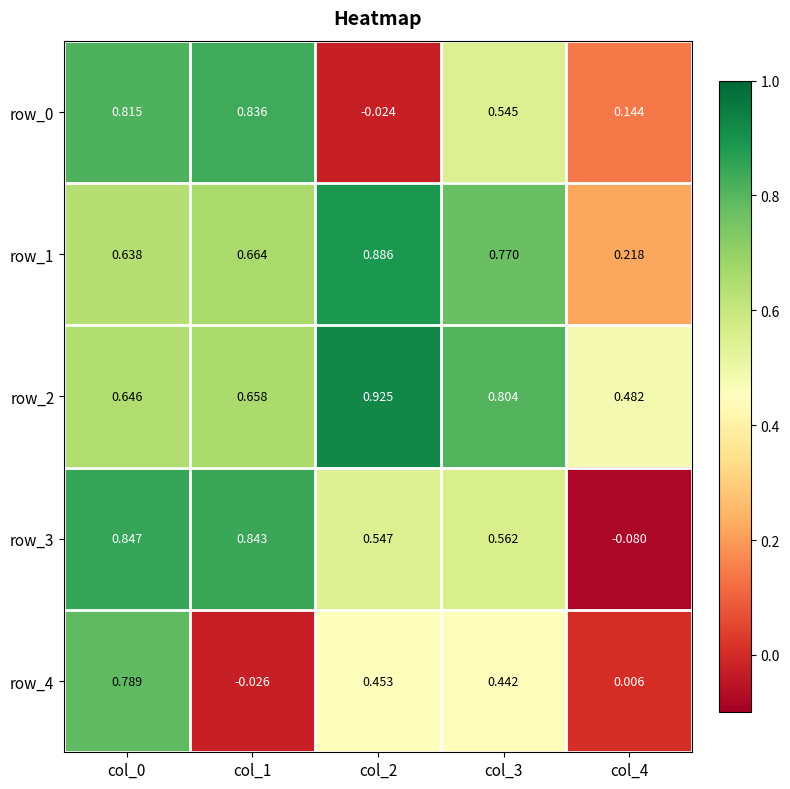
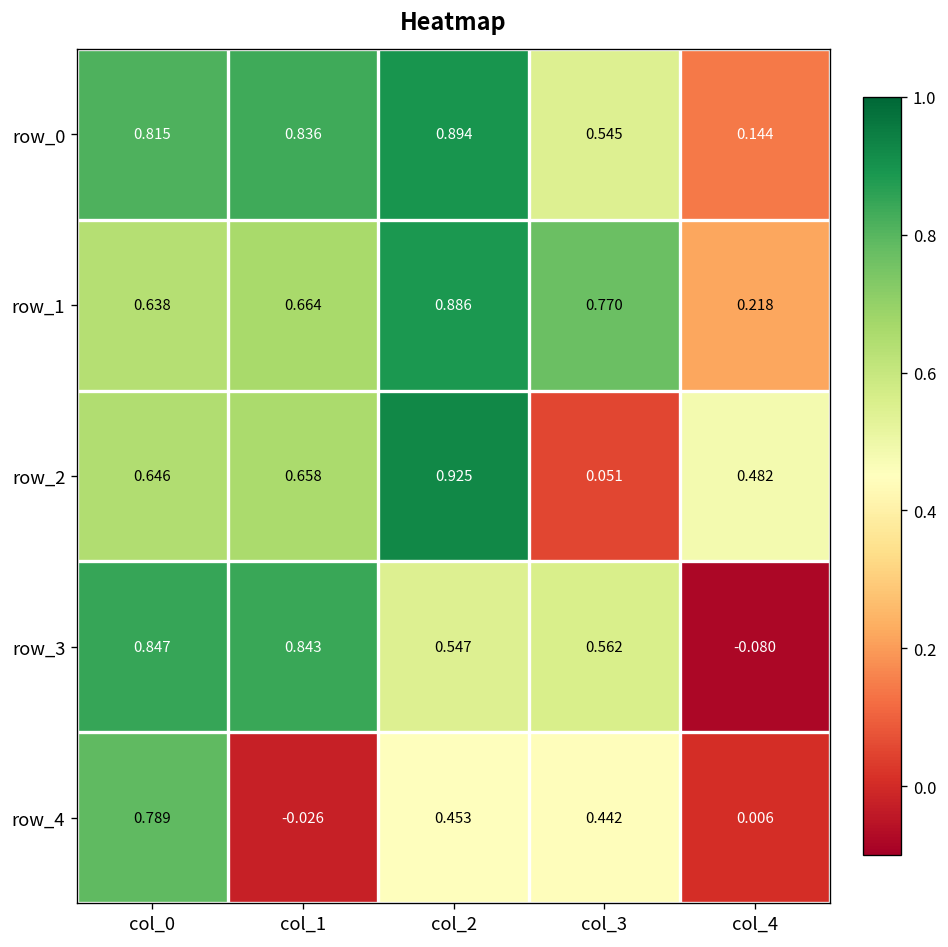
row_0, col_2: -0.024 -> 0.894
row_2, col_3: 0.804 -> 0.051
